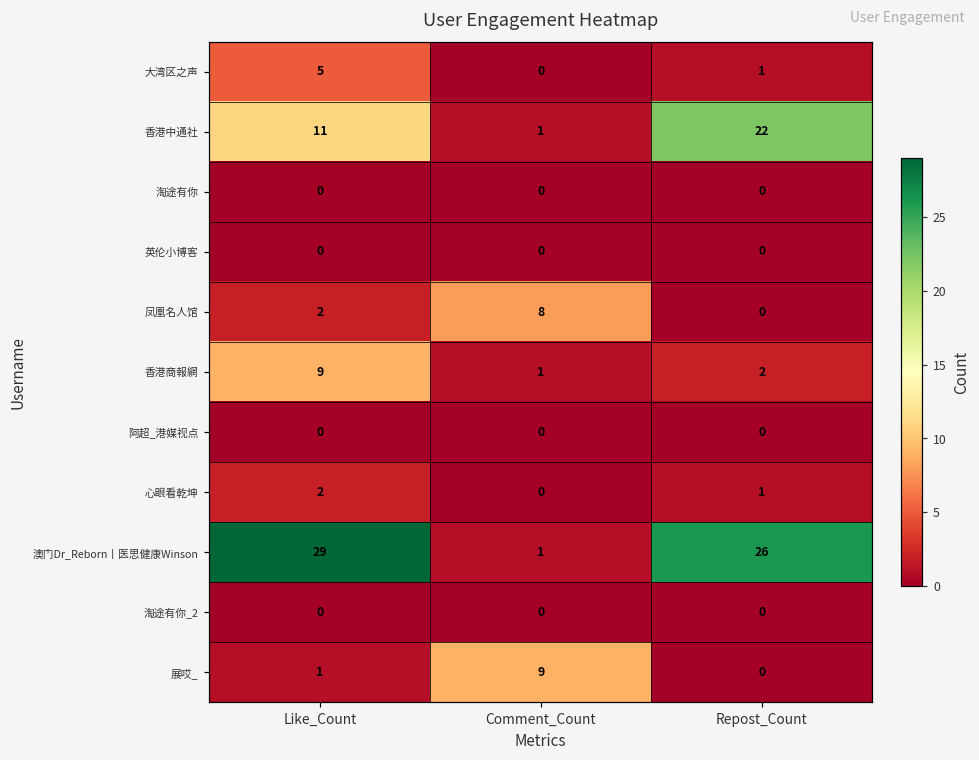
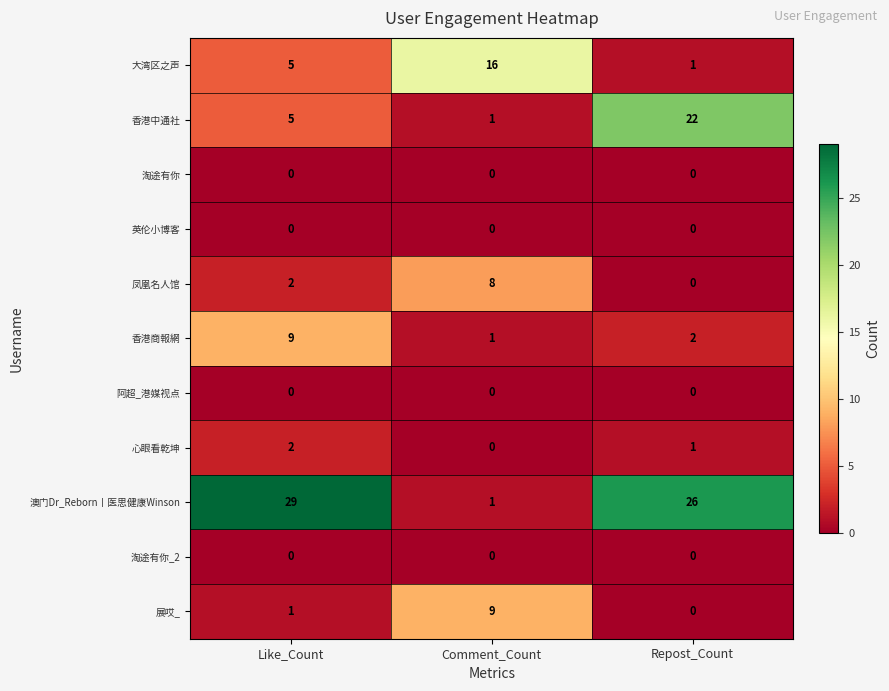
大湾区之声, Comment_Count: 0 -> 16
香港中通社, Like_Count: 11 -> 5
